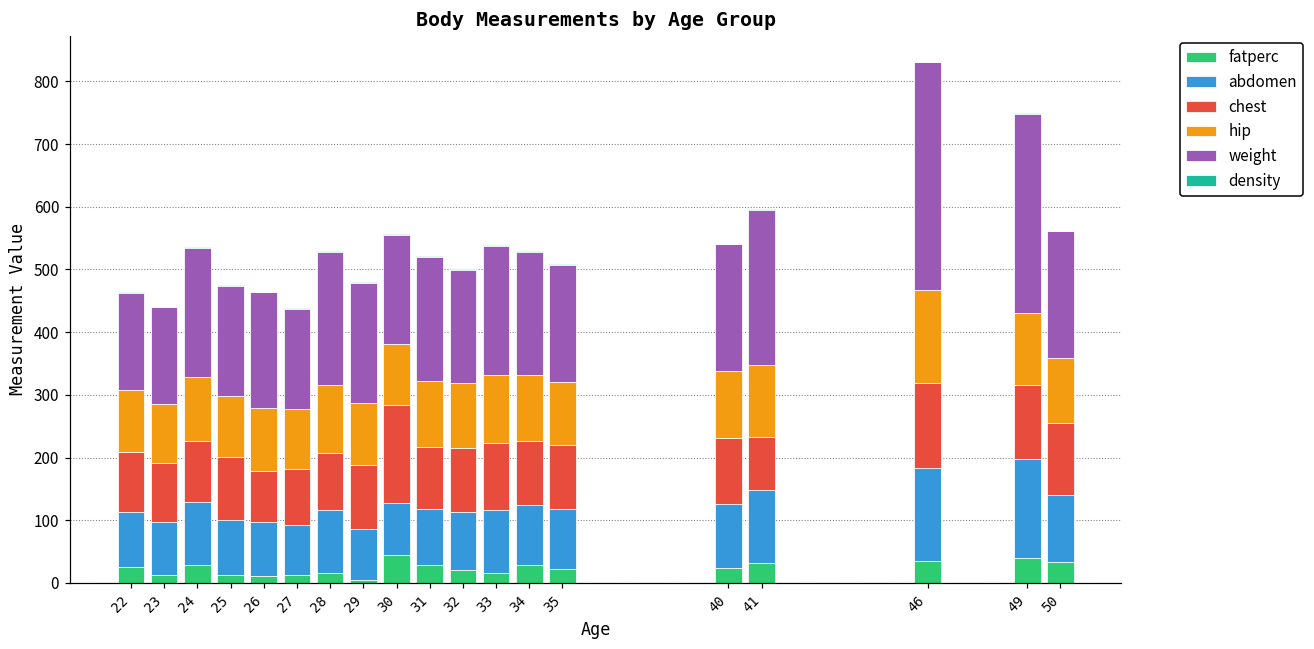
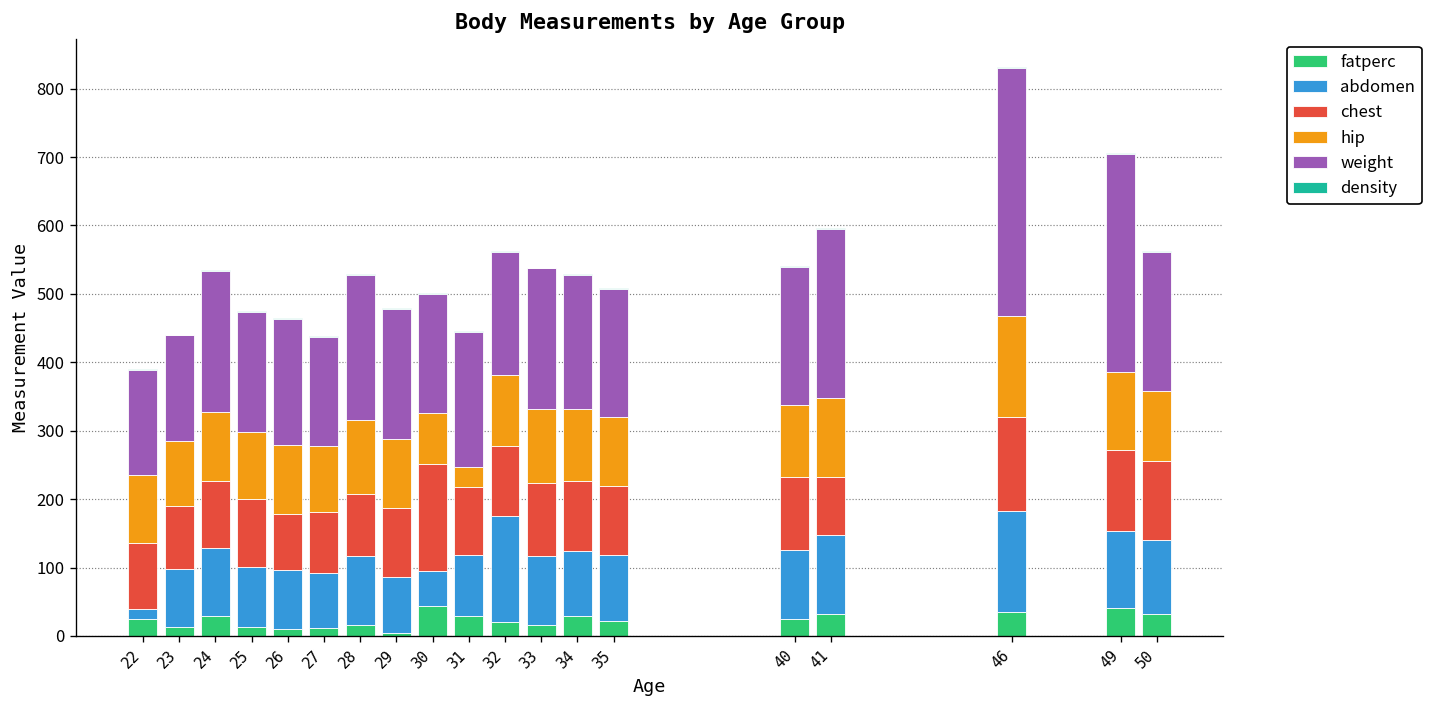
abdomen, 22: 90 -> 10
abdomen, 30: 80 -> 50
hip, 30: 100 -> 80
hip, 31: 100 -> 30
abdomen, 32: 90 -> 150
abdomen, 49: 160 -> 110
